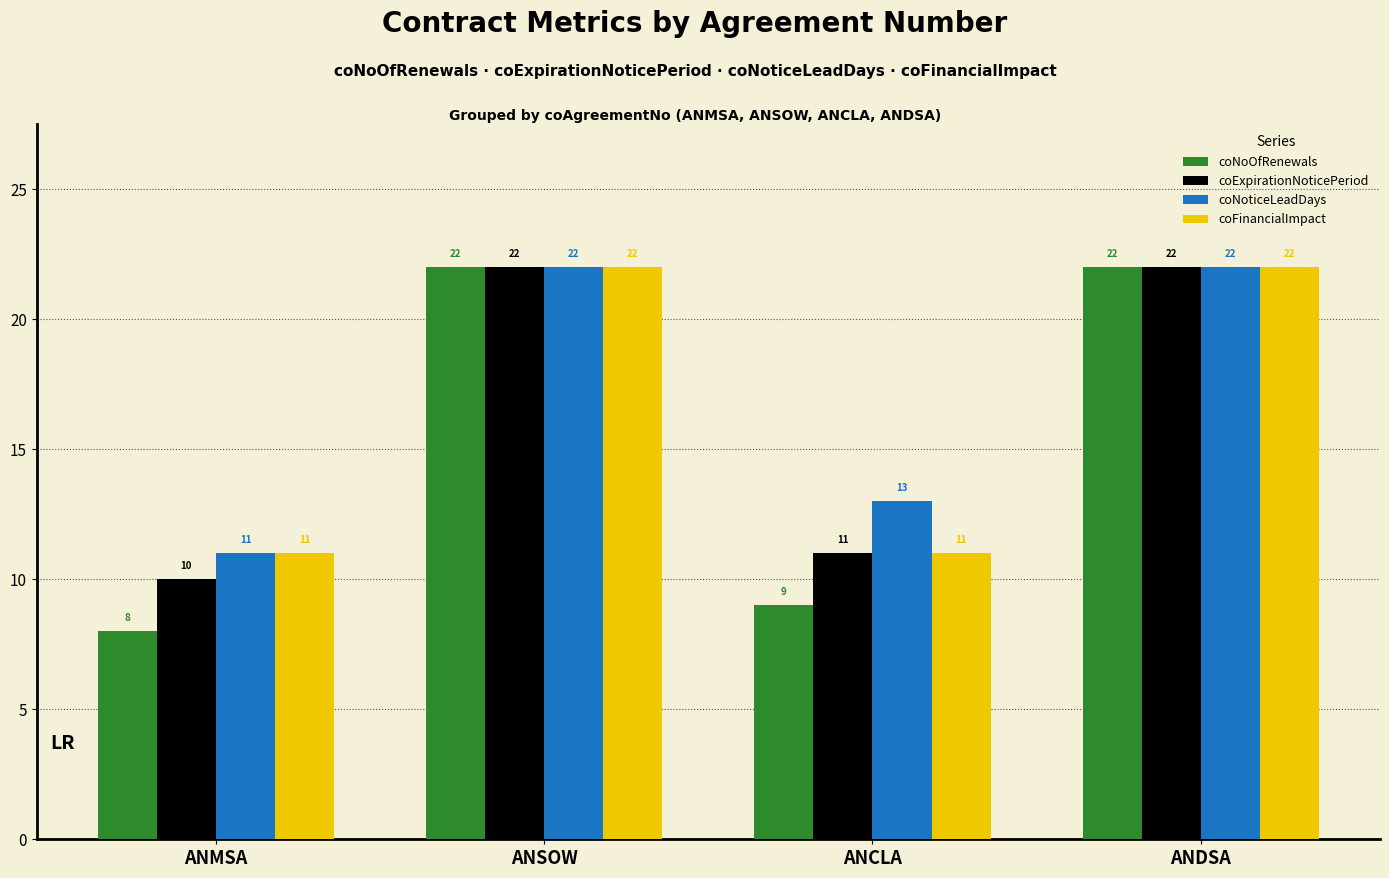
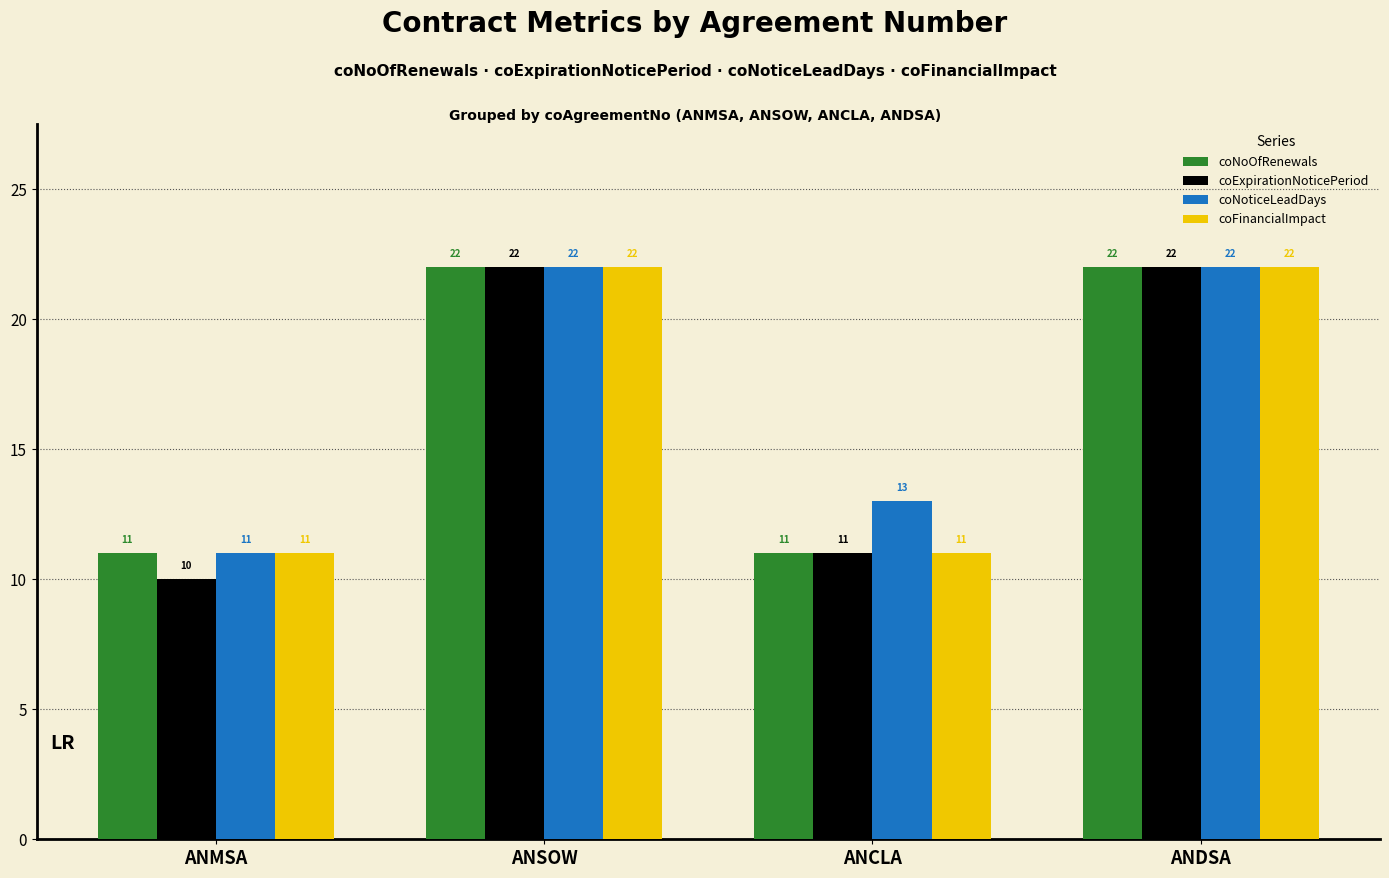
coNoOfRenewals, ANMSA: 8 -> 11
coNoOfRenewals, ANCLA: 9 -> 11
